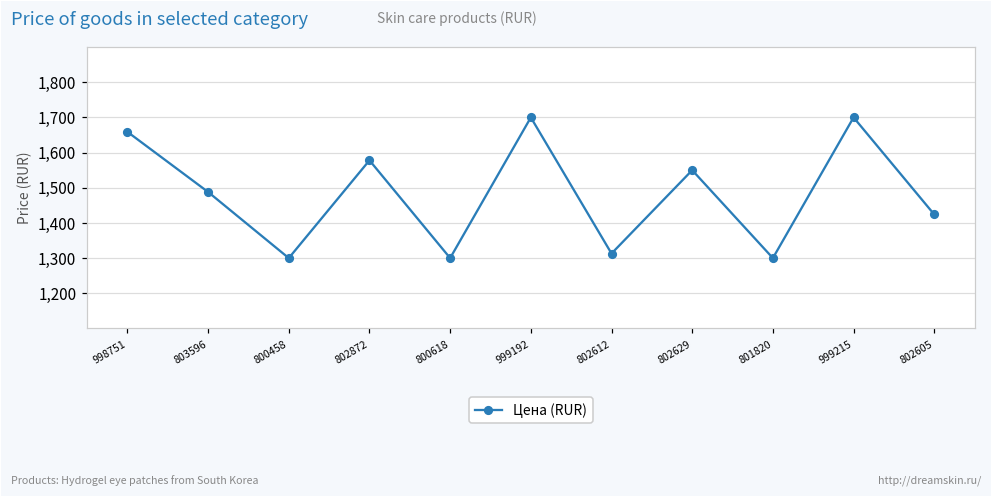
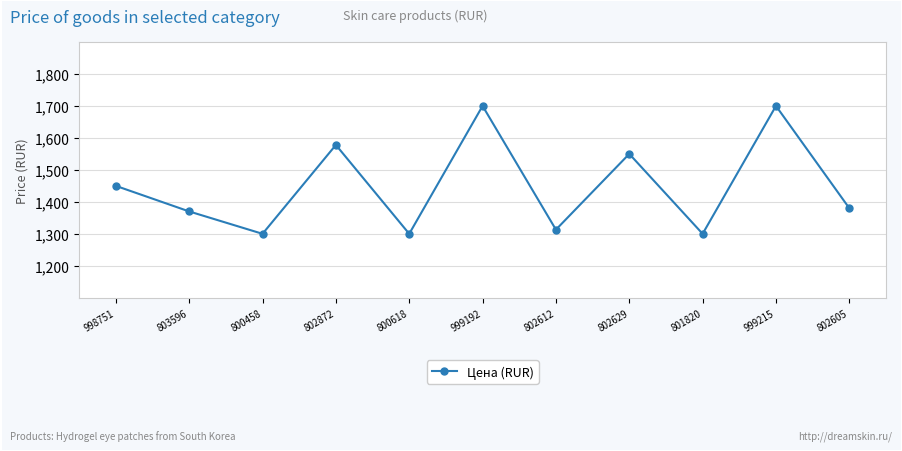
998751: 1,660 -> 1,450
803596: 1,490 -> 1,370
802605: 1,420 -> 1,380
